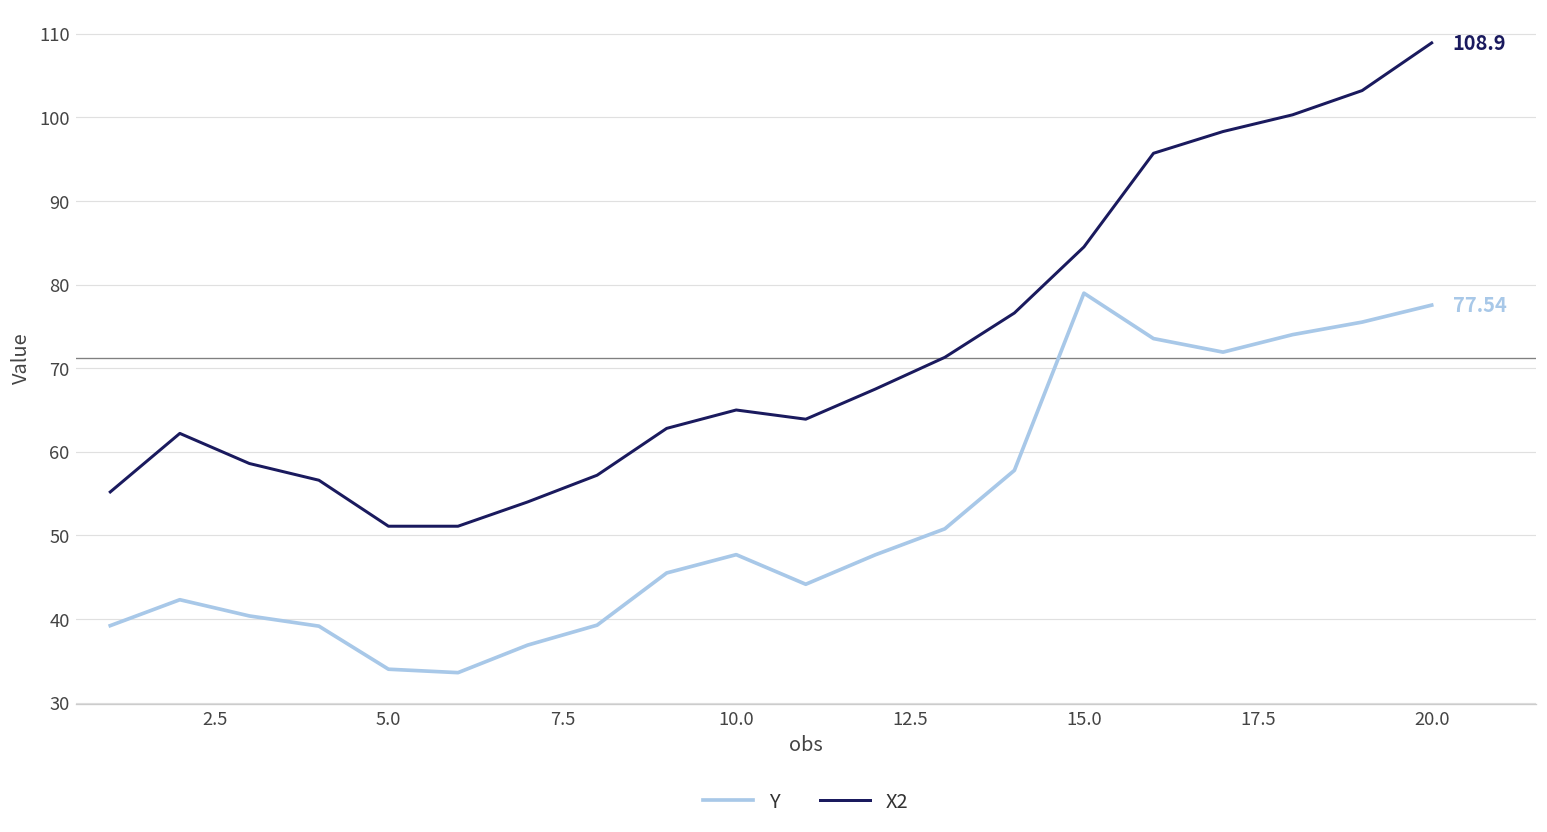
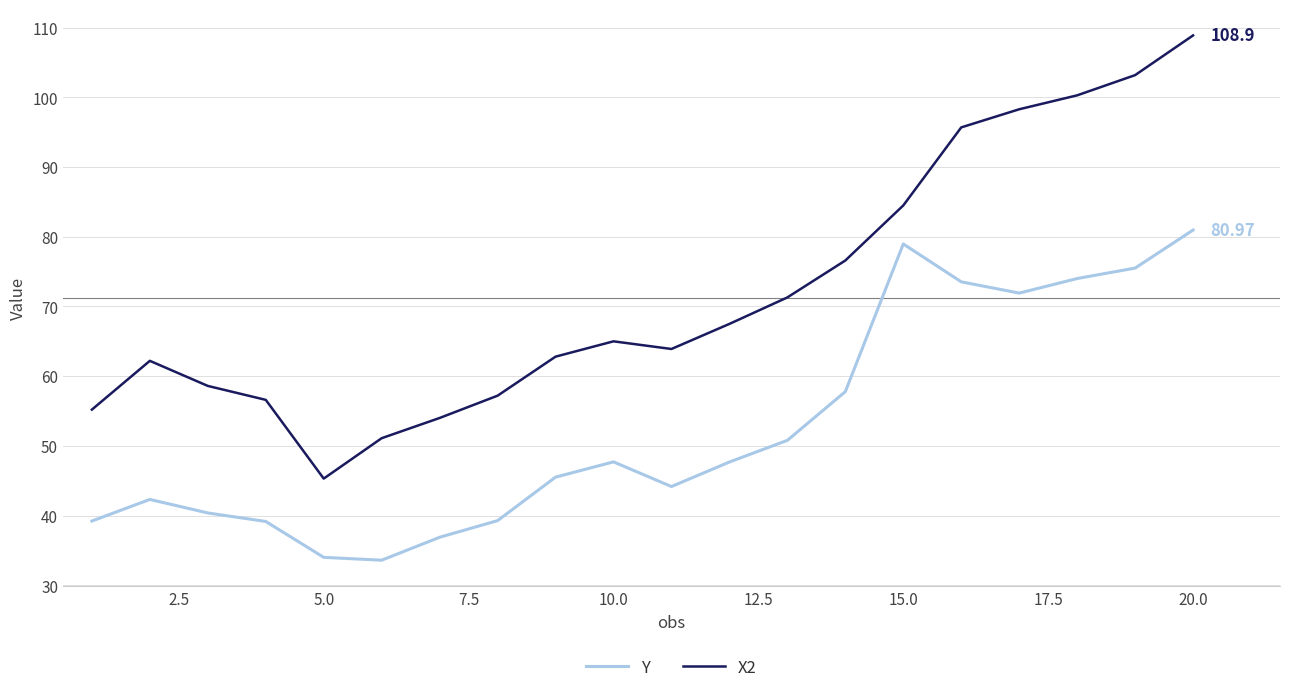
X2, 5.0: 51 -> 45
Y, 20.0: 77.54 -> 80.97
